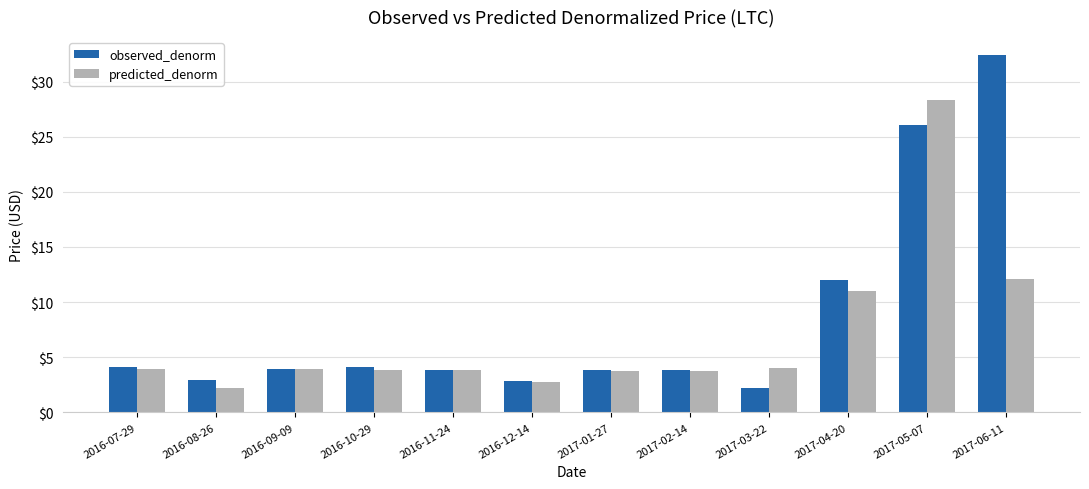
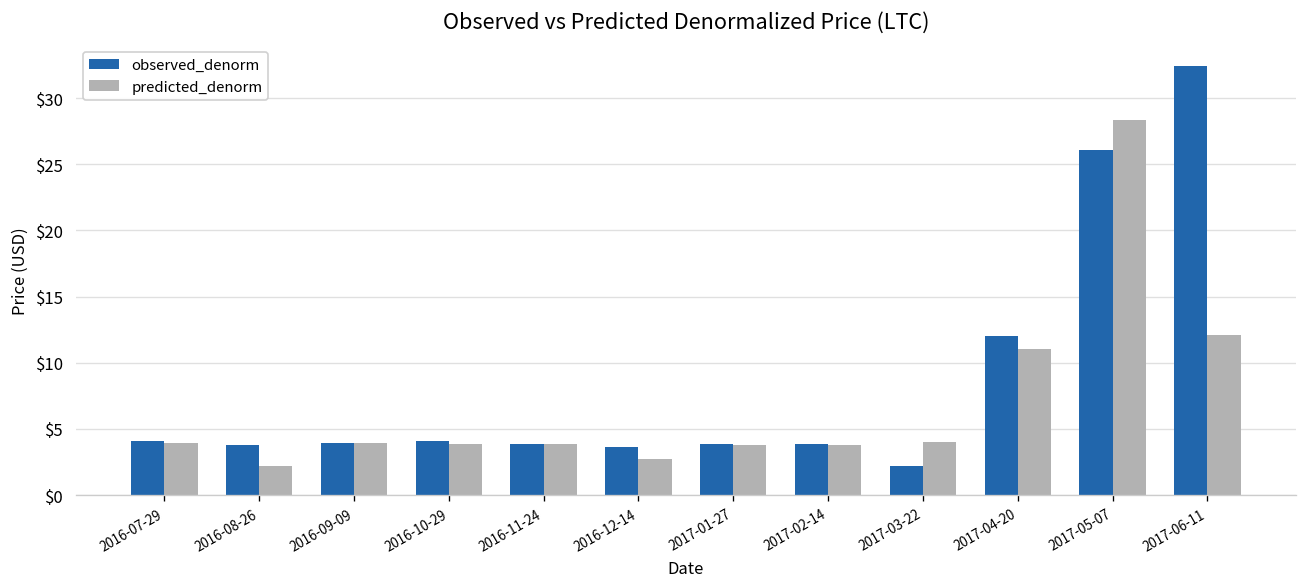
observed_denorm, 2016-08-26: $2.9 -> $3.8
observed_denorm, 2016-12-14: $2.9 -> $3.6
